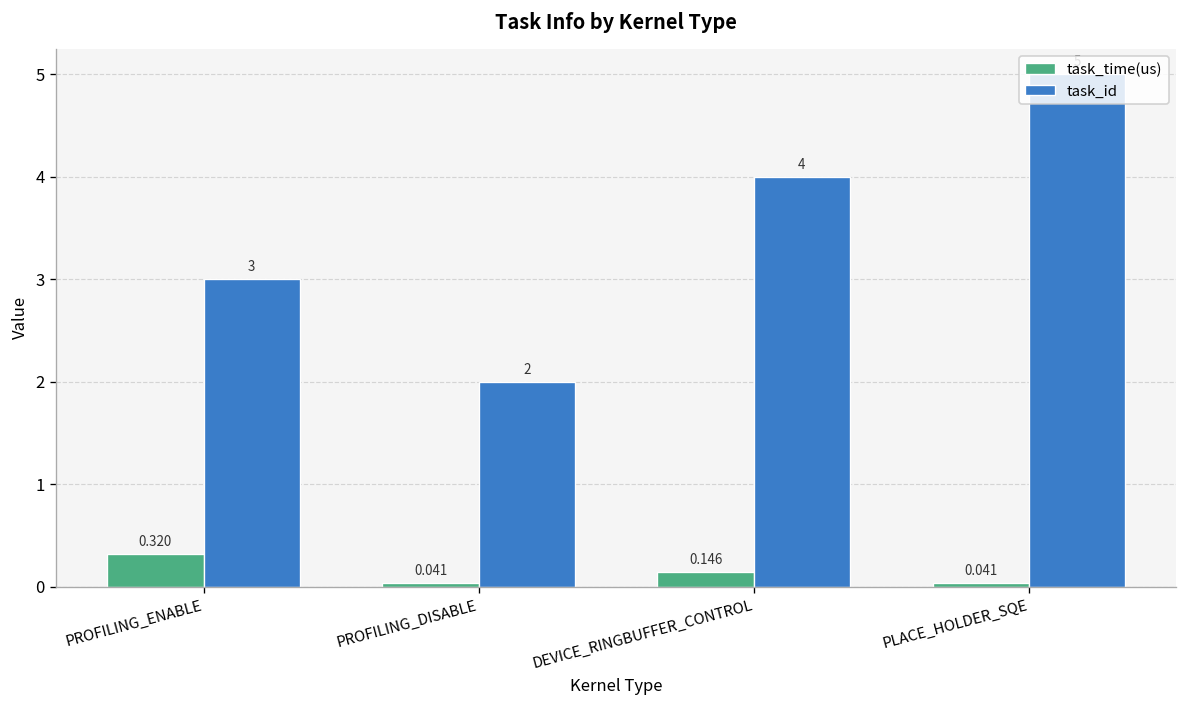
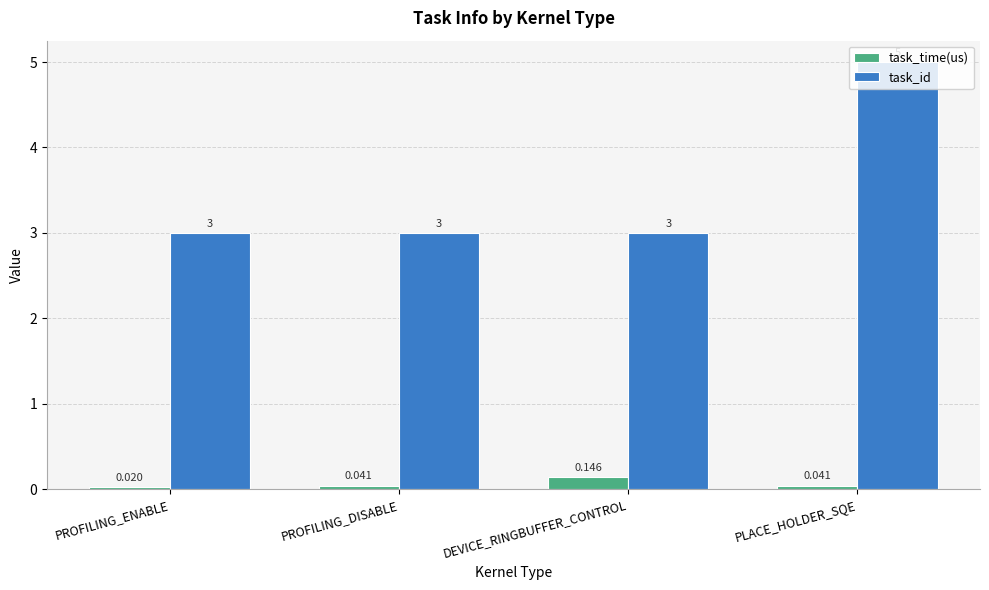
task_time(us), PROFILING_ENABLE: 0.320 -> 0.020
task_id, PROFILING_DISABLE: 2 -> 3
task_id, DEVICE_RINGBUFFER_CONTROL: 4 -> 3
